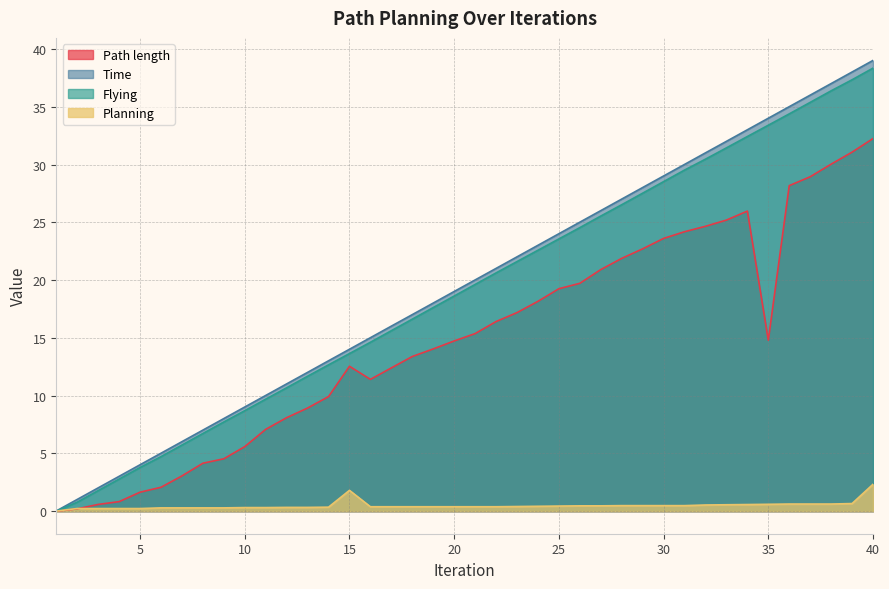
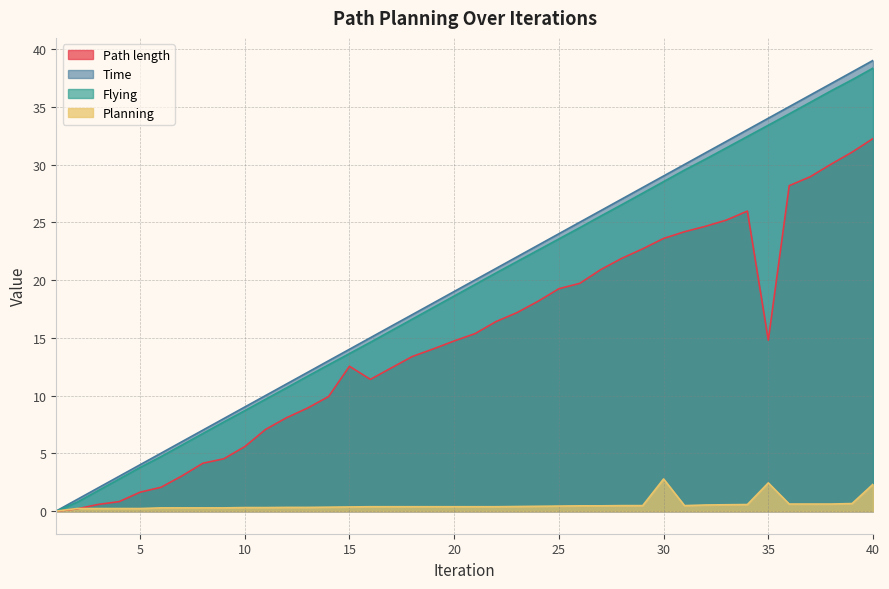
Planning, 15: 1.8 -> 0.4
Planning, 30: 0.5 -> 2.8
Planning, 35: 0.6 -> 2.4
